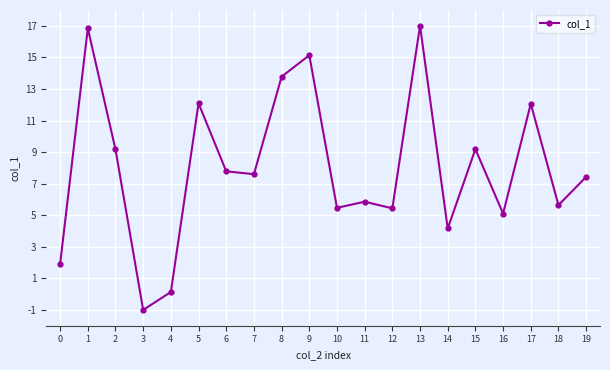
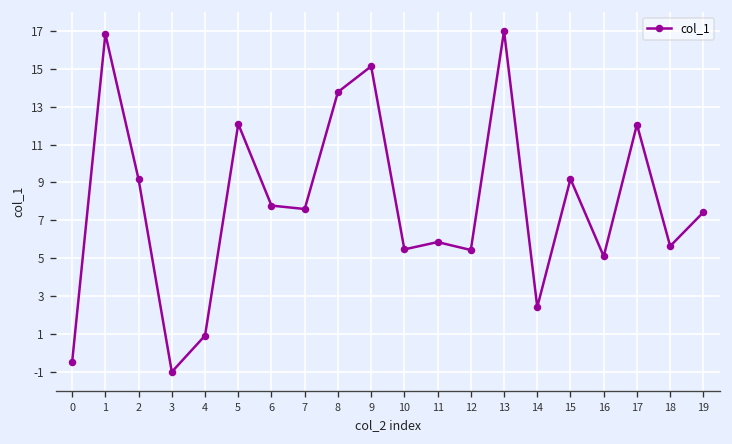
0: 1.9 -> -0.5
4: 0.1 -> 0.9
14: 4.2 -> 2.4
